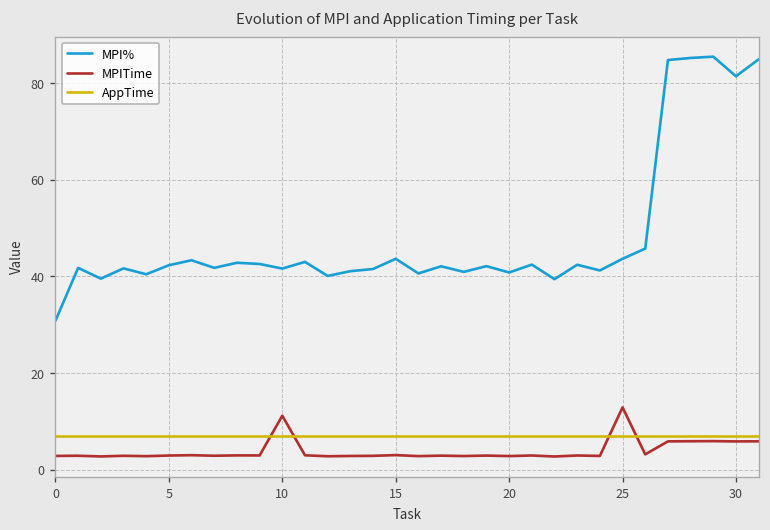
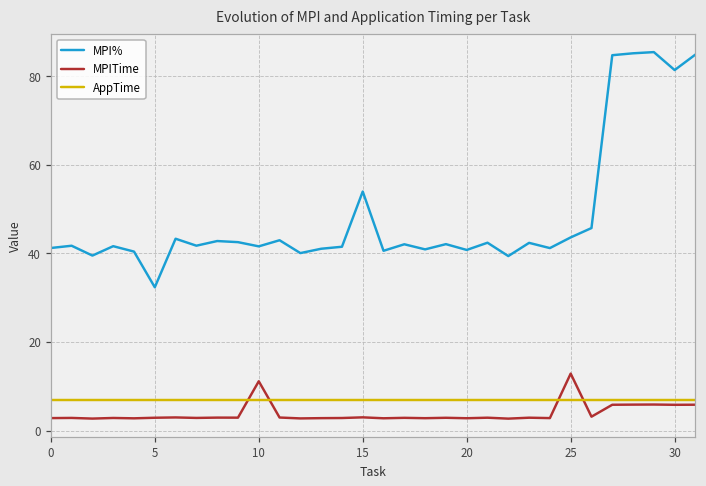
MPI%, 0: 31 -> 41
MPI%, 5: 42 -> 32
MPI%, 15: 44 -> 54
